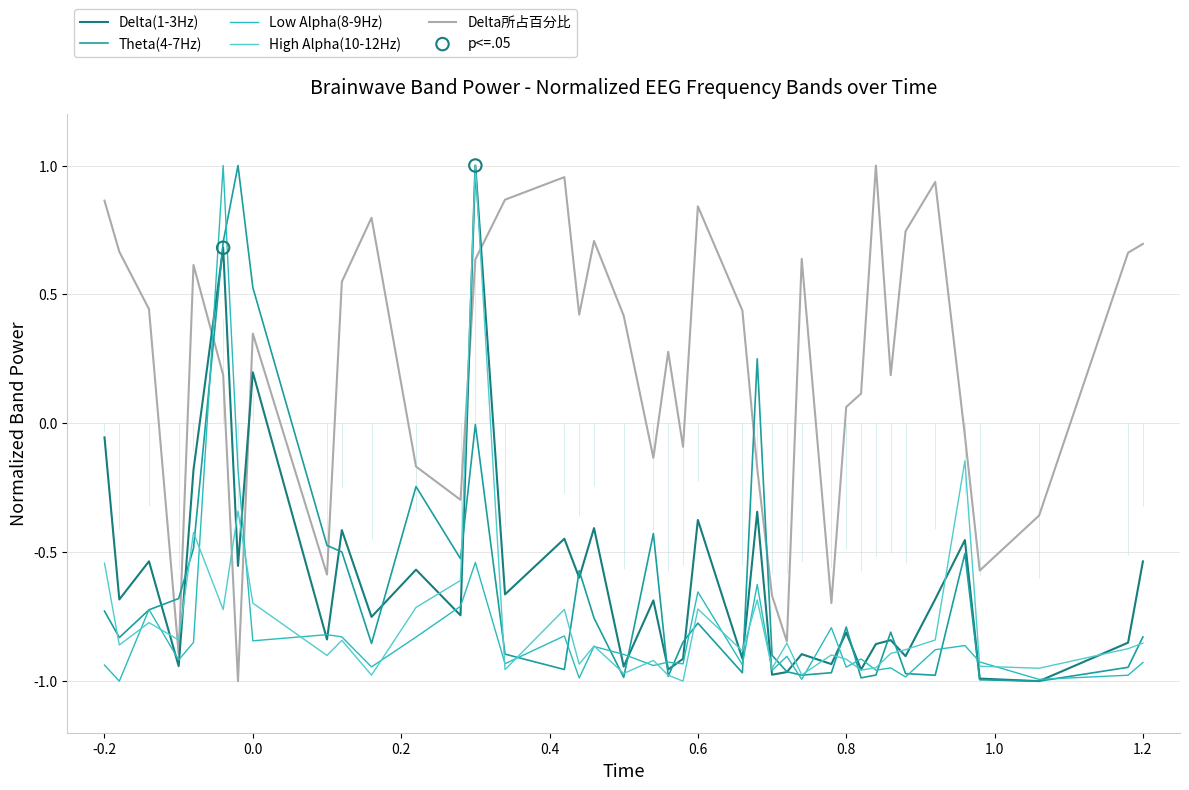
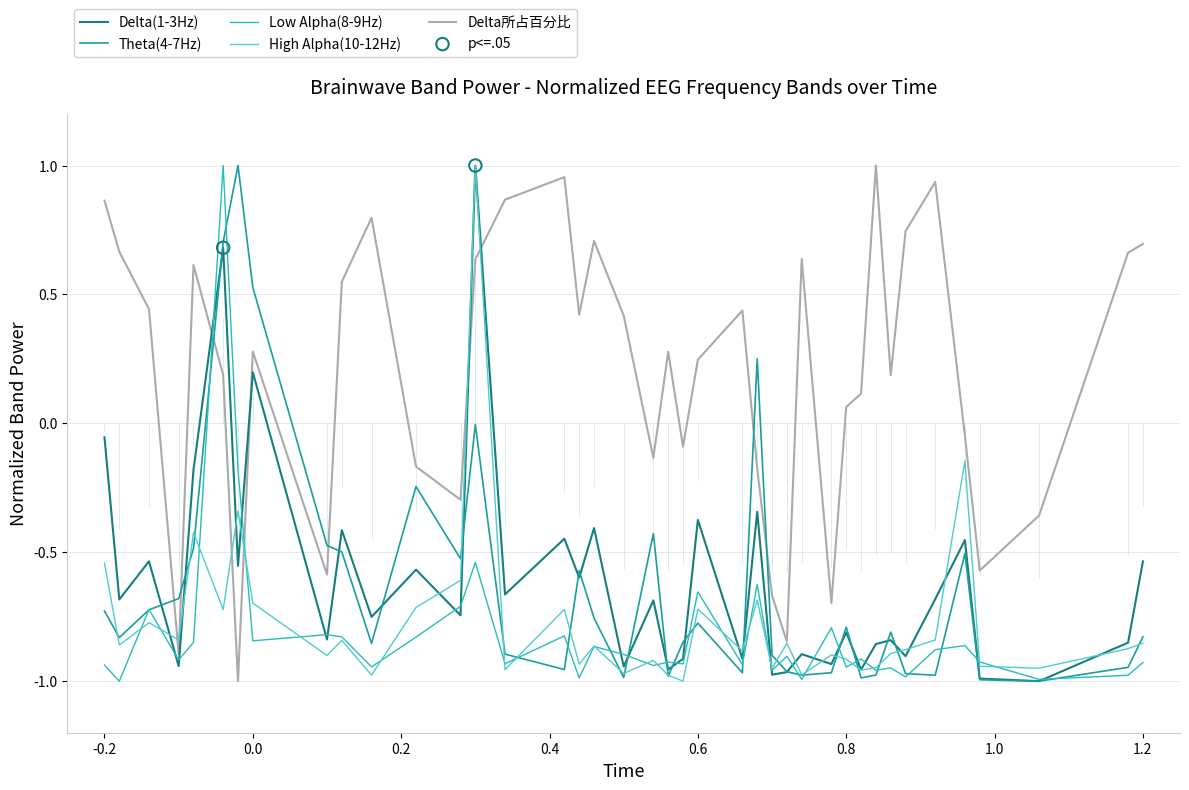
Delta所占百分比, 0.0: 0.35 -> 0.28
Delta所占百分比, 0.6: 0.84 -> 0.25
